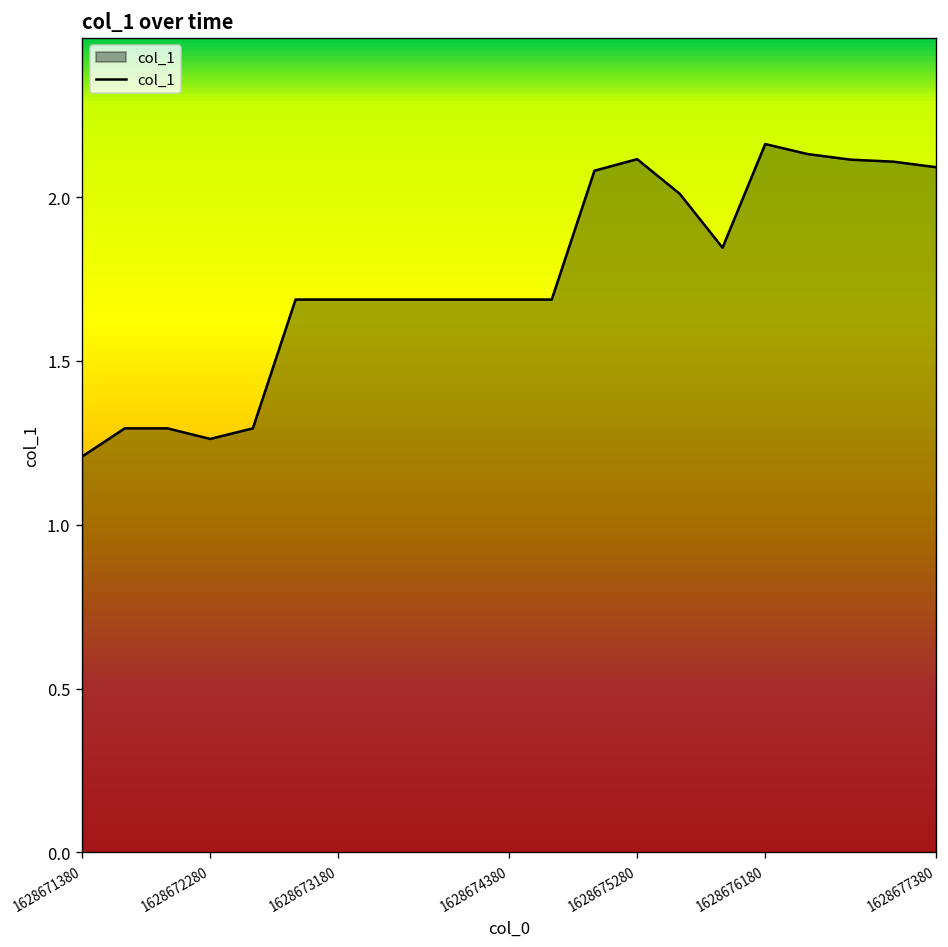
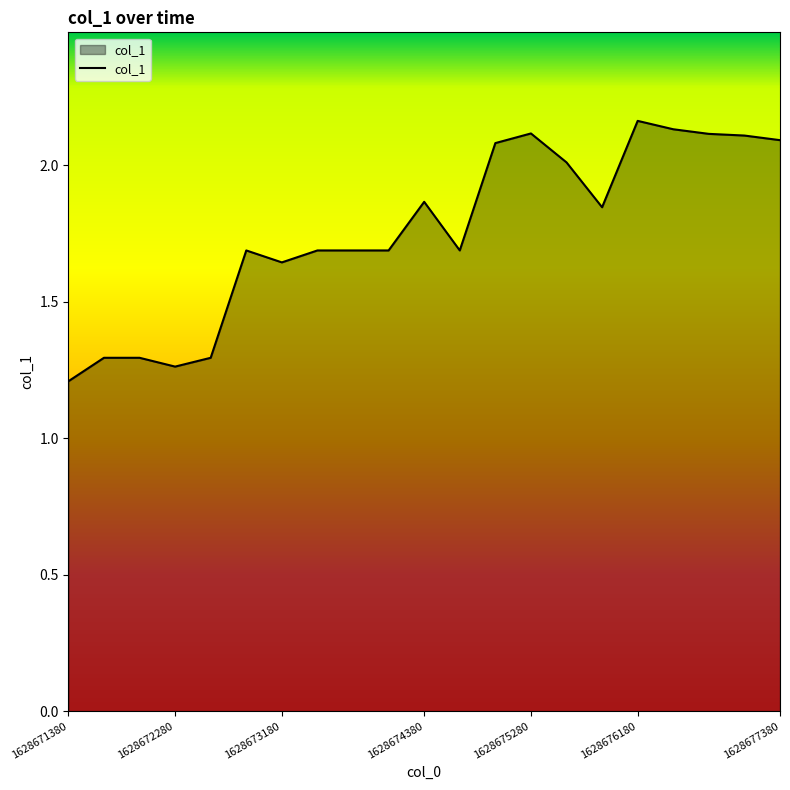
1628673180: 1.69 -> 1.64
1628674380: 1.69 -> 1.87
